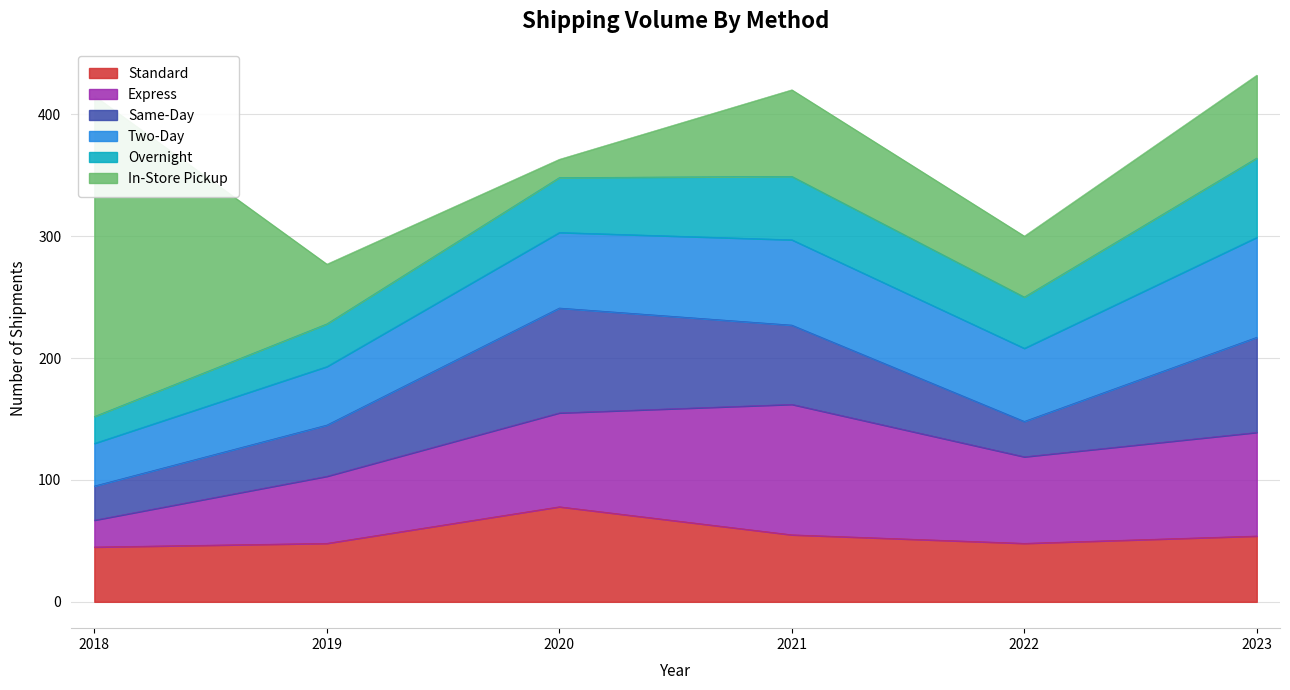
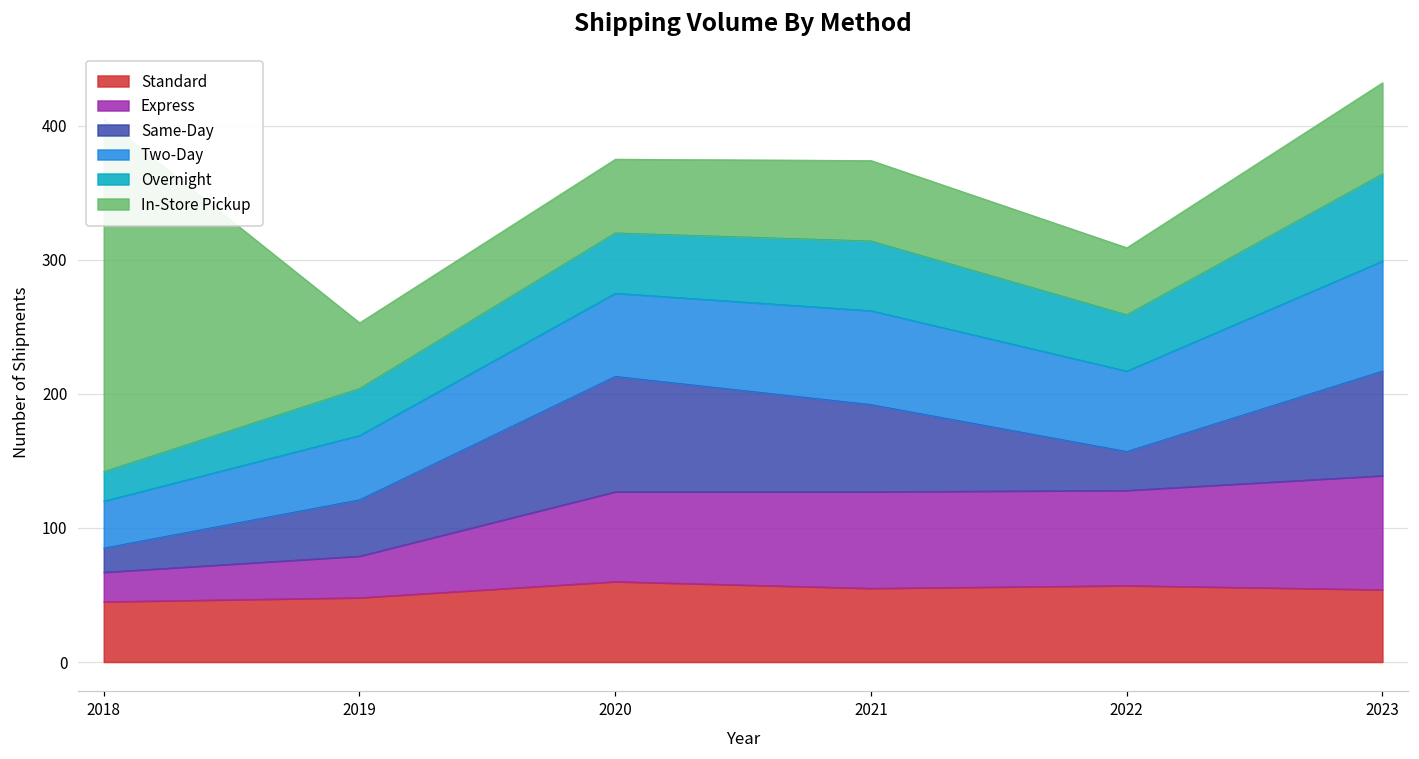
Same-Day, 2018: 28 -> 18
Express, 2019: 55 -> 31
Standard, 2020: 78 -> 60
Express, 2020: 77 -> 67
In-Store Pickup, 2020: 15 -> 55
Express, 2021: 107 -> 72
In-Store Pickup, 2021: 71 -> 60
Standard, 2022: 48 -> 57
